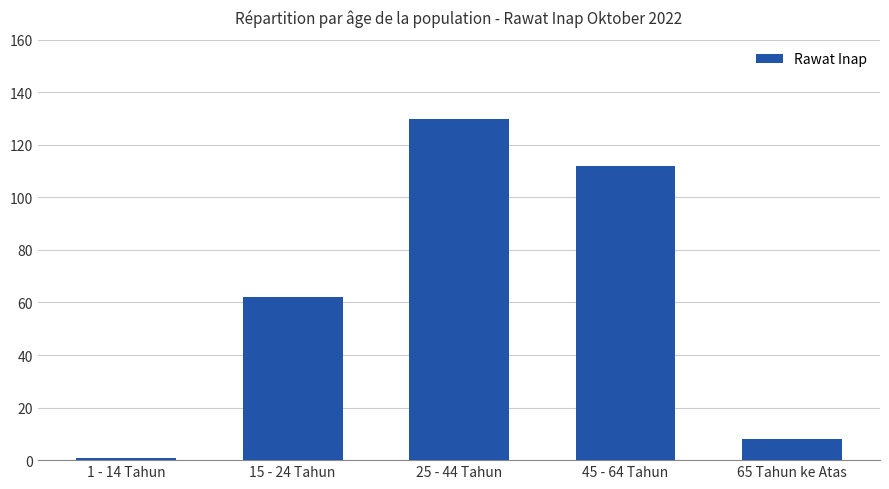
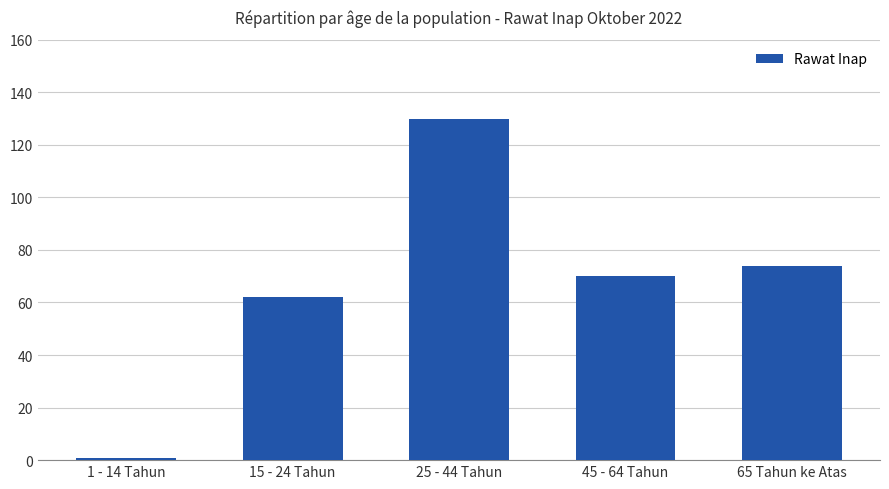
45 - 64 Tahun: 112 -> 70
65 Tahun ke Atas: 8 -> 74
